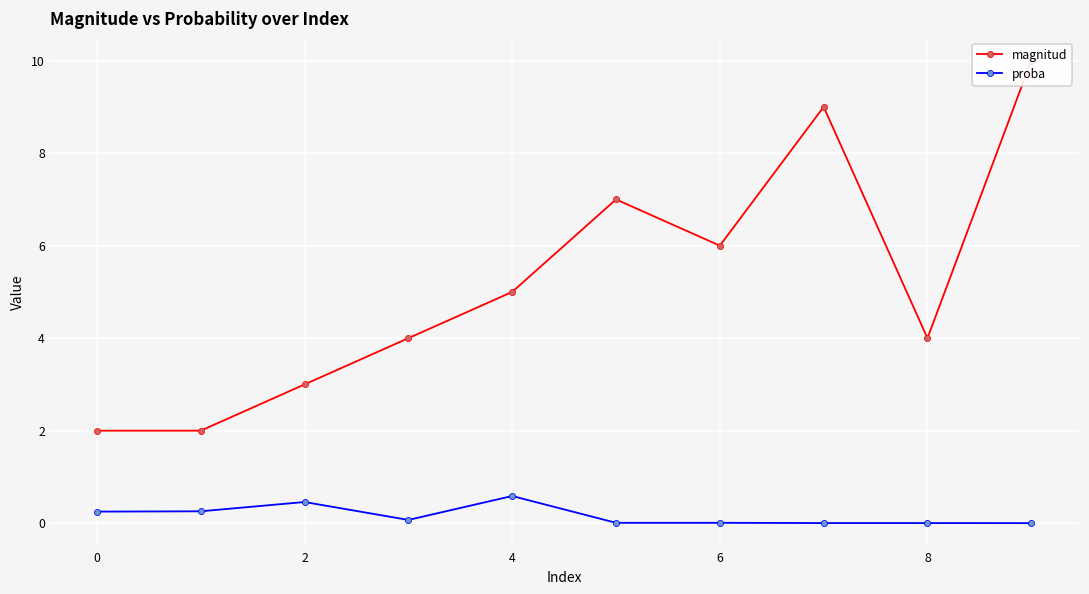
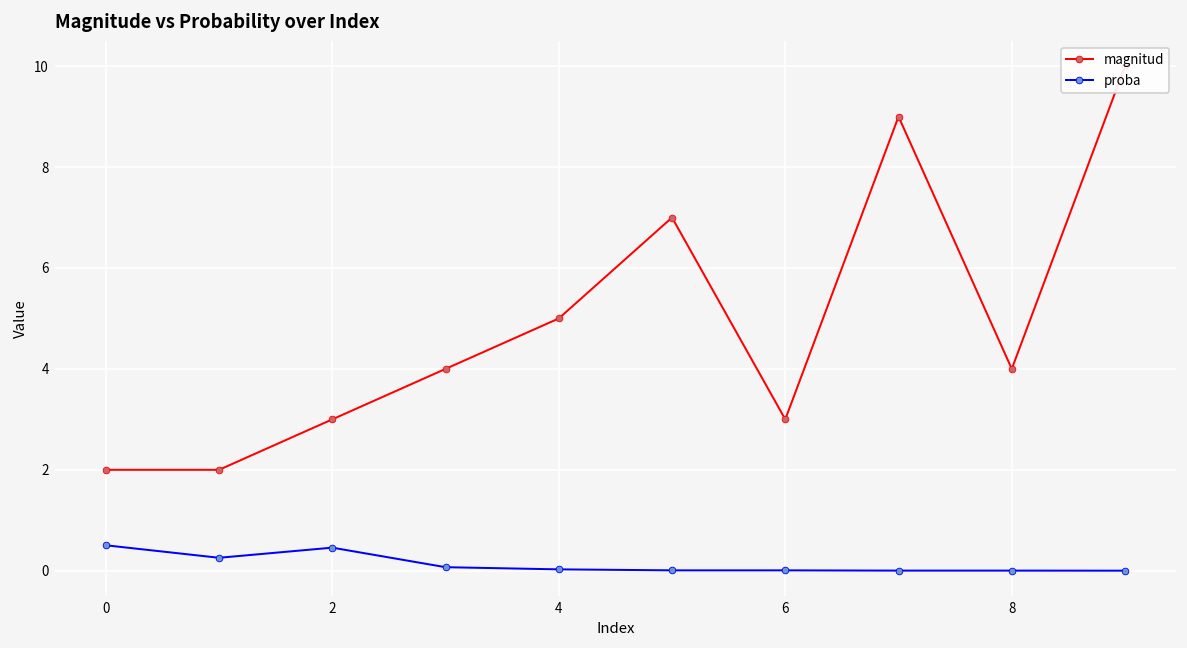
proba, 0: 0.3 -> 0.5
proba, 4: 0.6 -> 0.0
magnitud, 6: 6 -> 3
